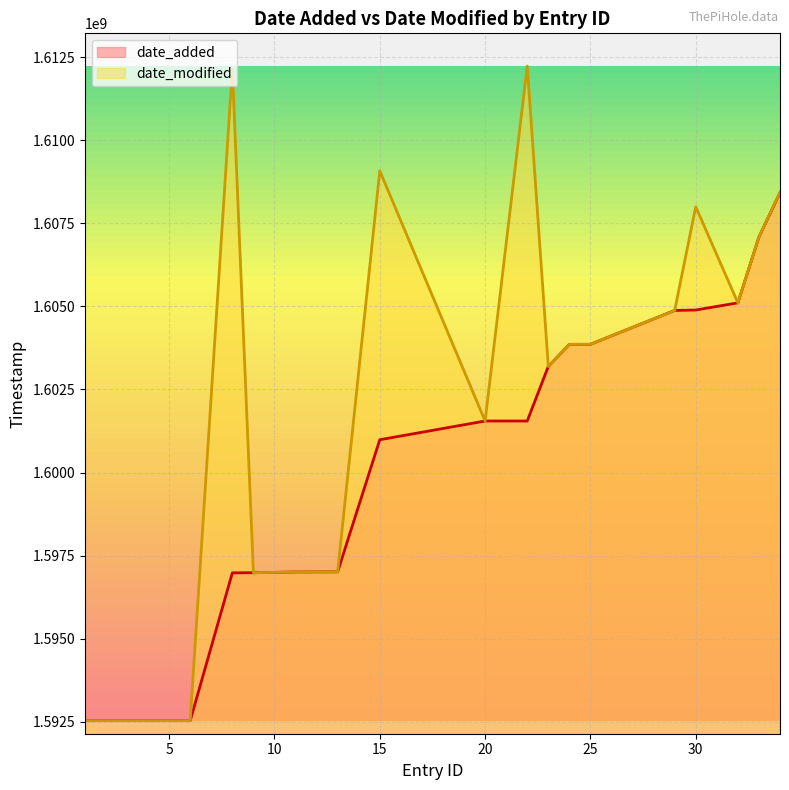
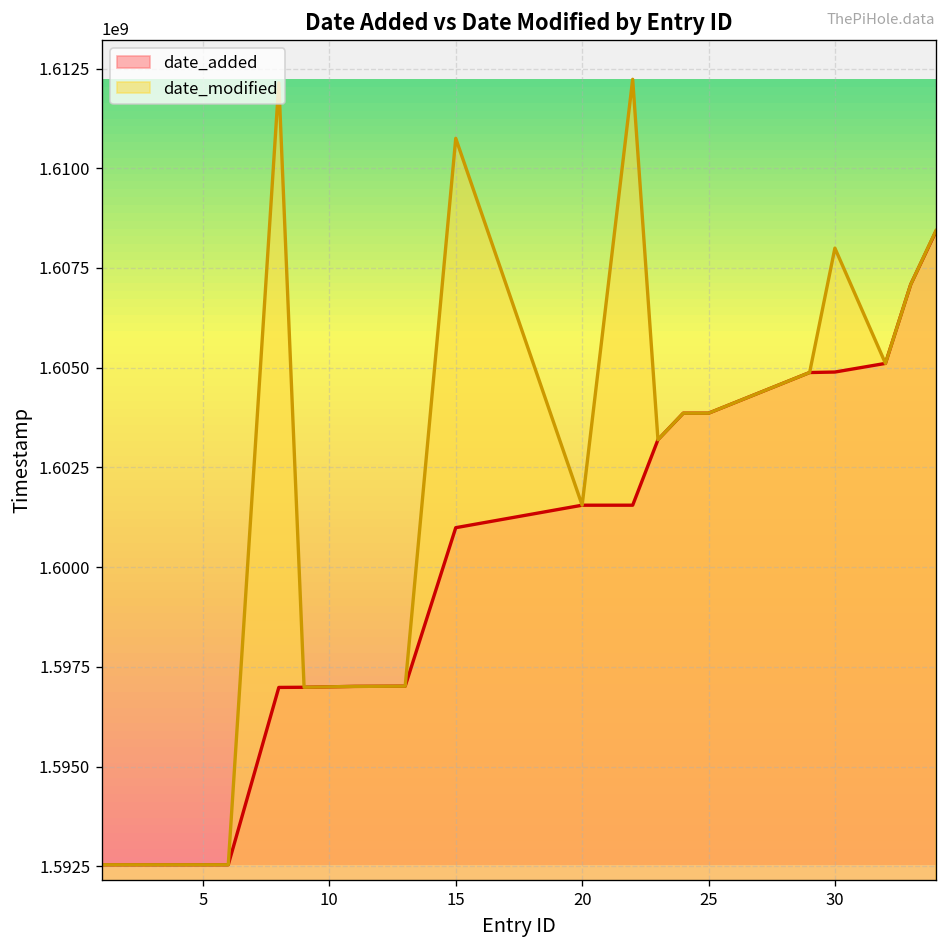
date_modified, 15: 1609100000 -> 1610700000
